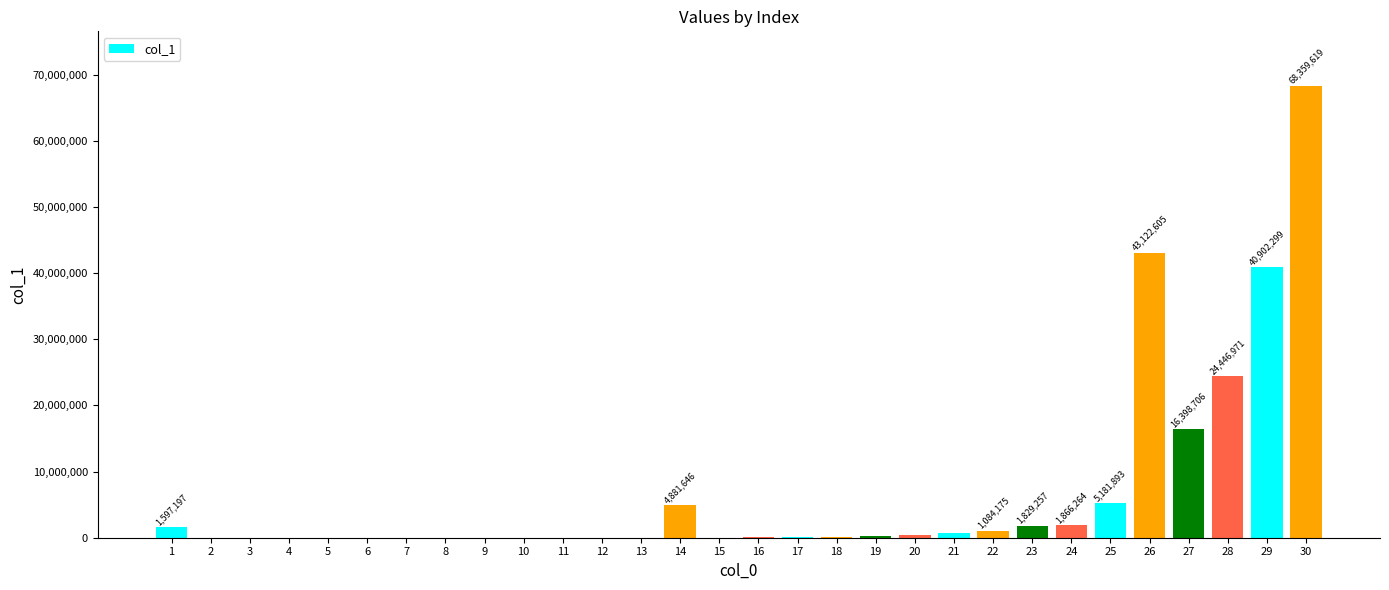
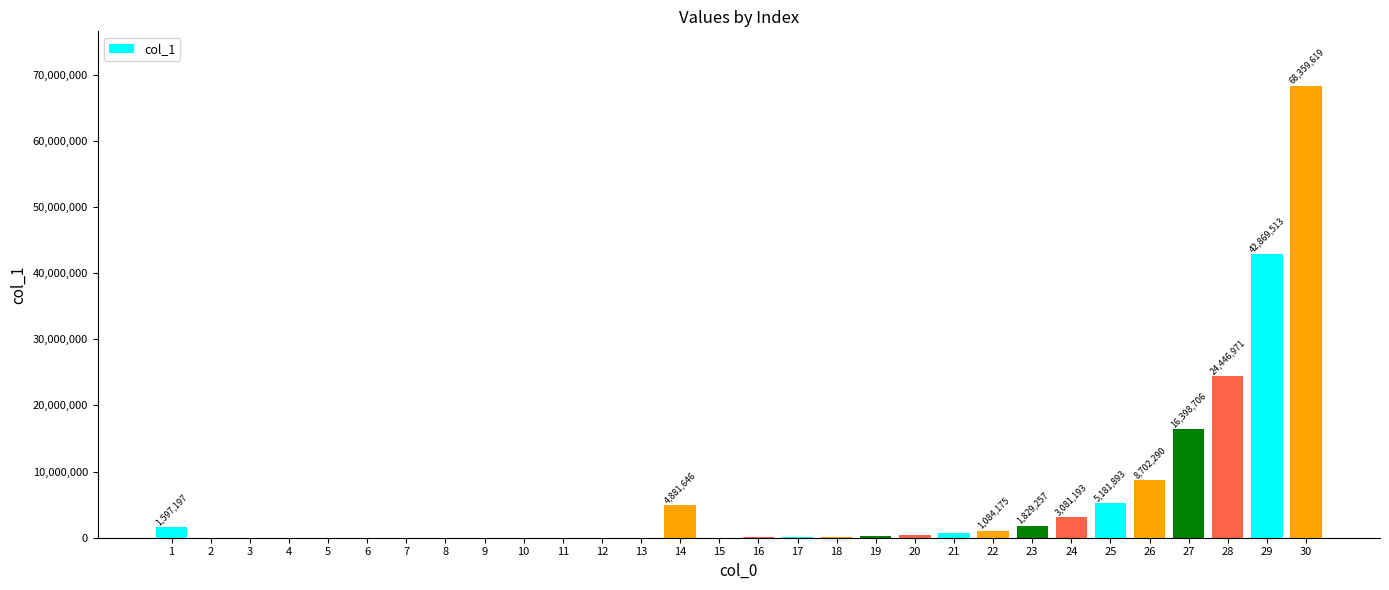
24: 1,866,264 -> 3,081,193
26: 43,122,605 -> 8,702,290
29: 40,902,299 -> 42,869,513
